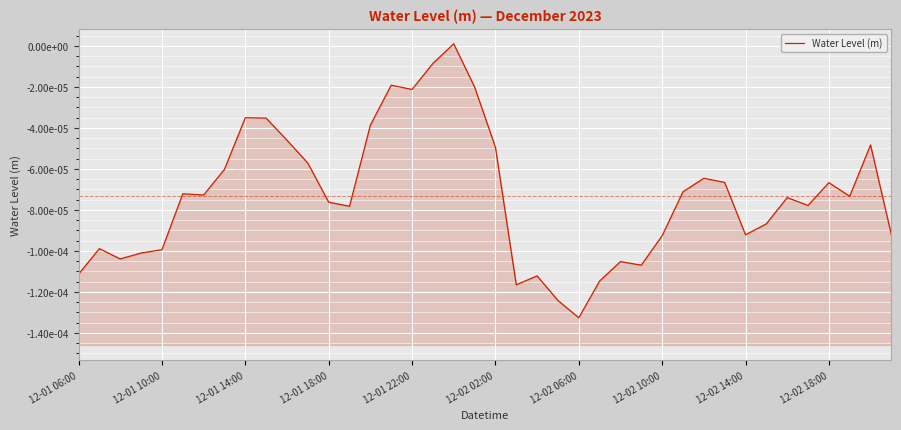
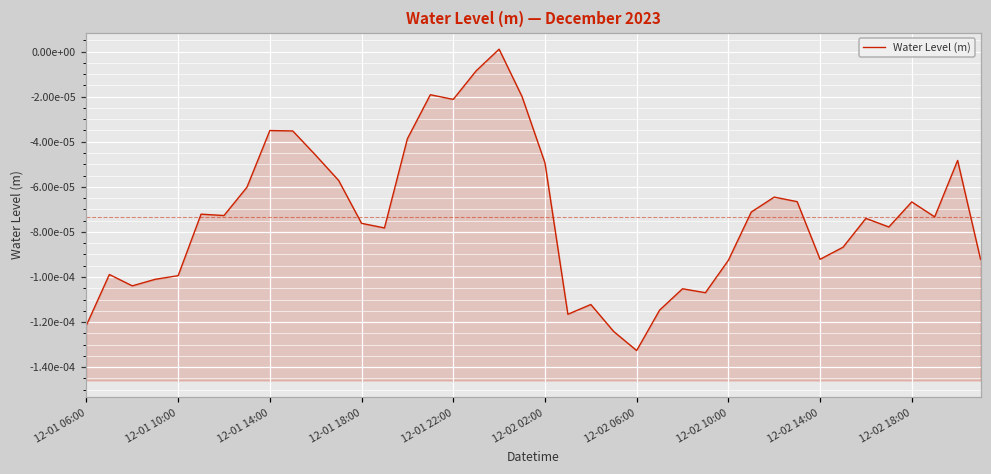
12-01 06:00: -0.000111 -> -0.000121
